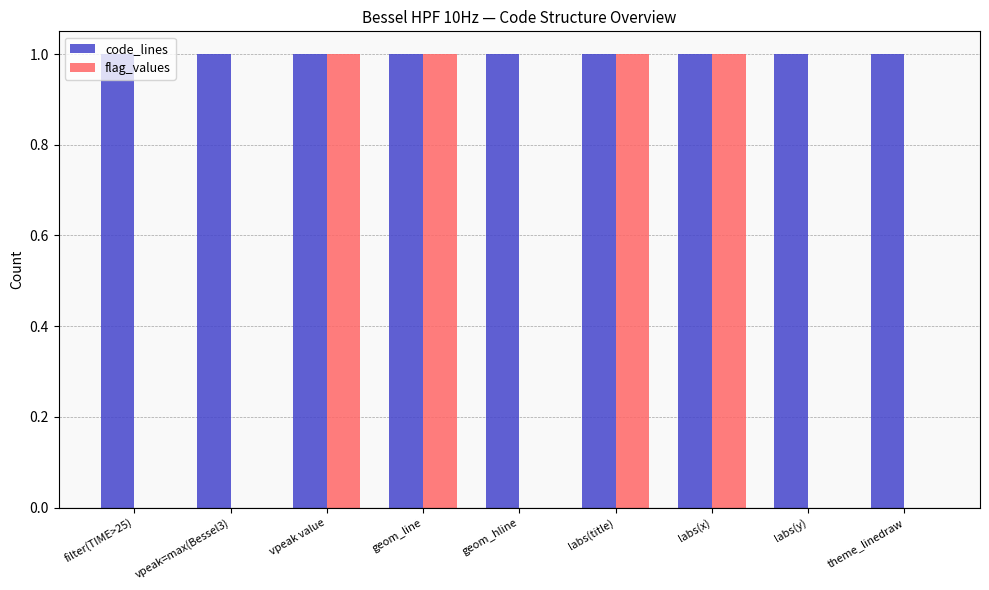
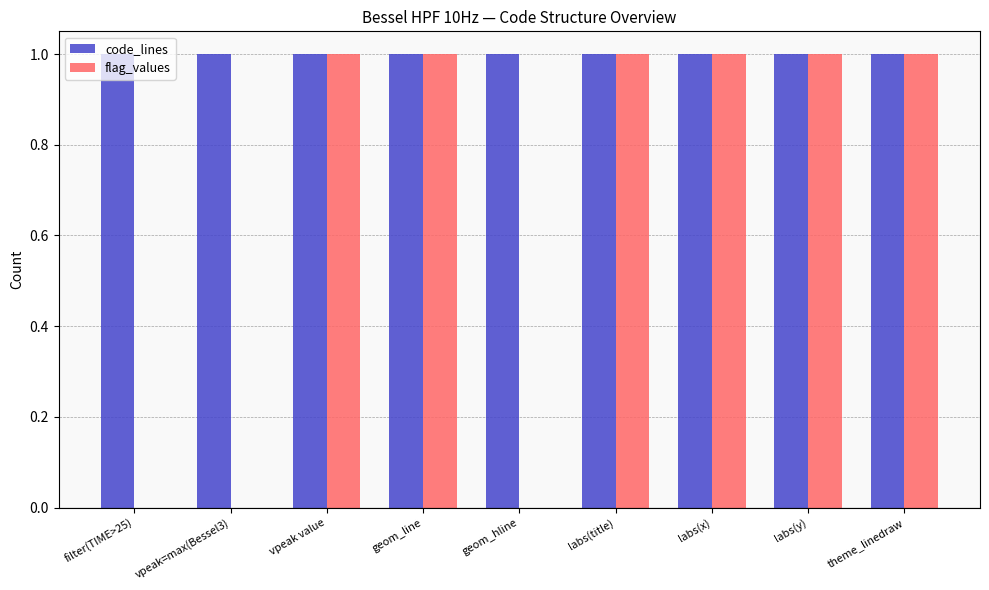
flag_values, labs(y): 0 -> 1
flag_values, theme_linedraw: 0 -> 1
